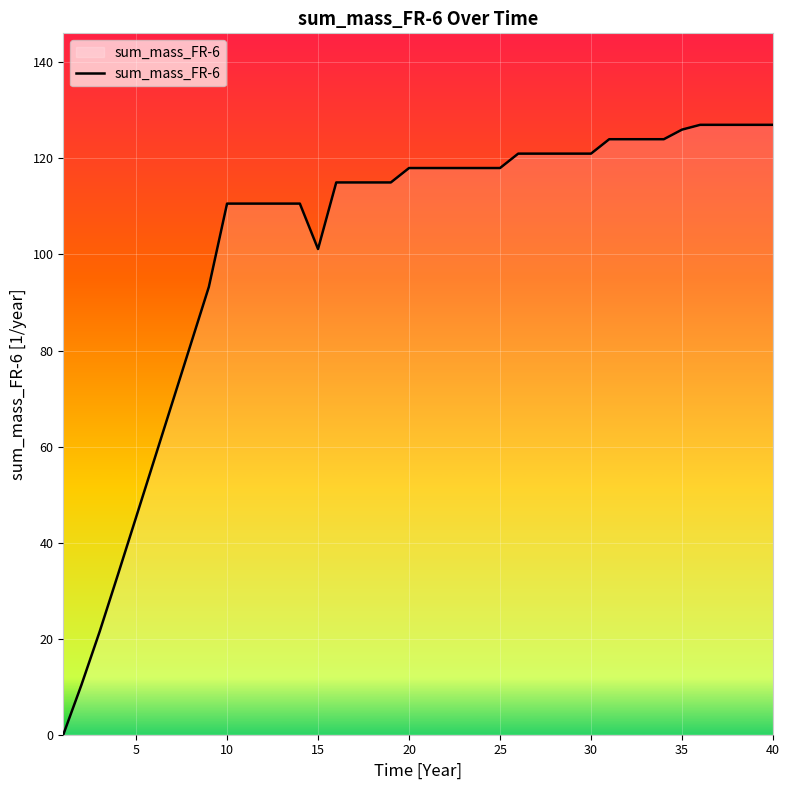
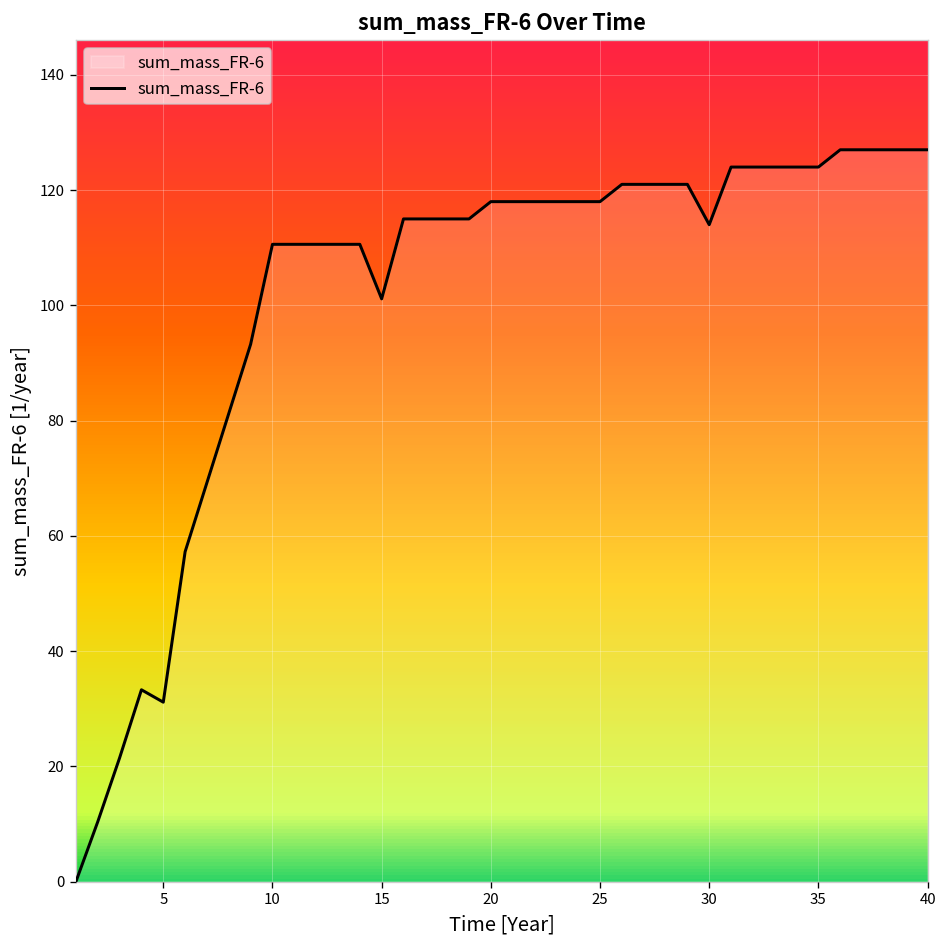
5: 45 -> 31
30: 121 -> 114
35: 126 -> 124
